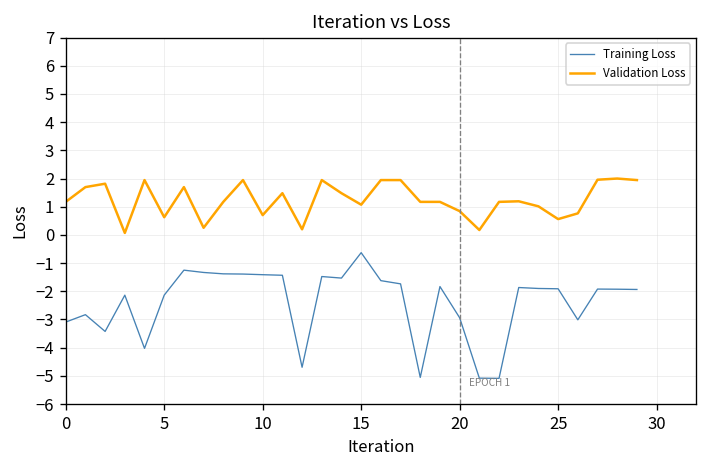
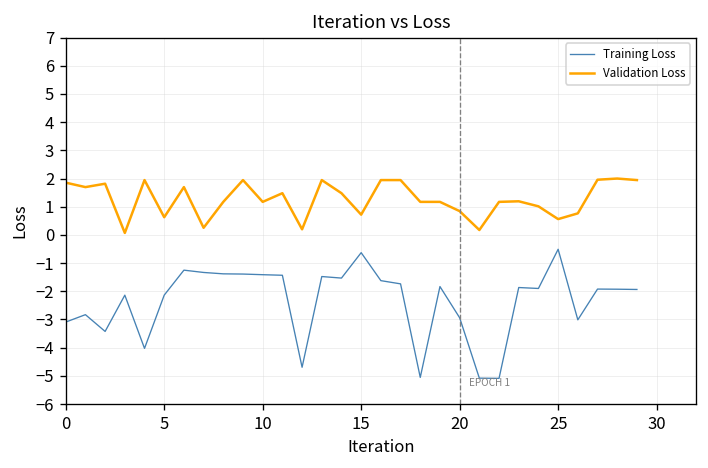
Validation Loss, 0: 1.2 -> 1.9
Validation Loss, 10: 0.7 -> 1.2
Validation Loss, 15: 1.1 -> 0.7
Training Loss, 25: -1.9 -> -0.5
